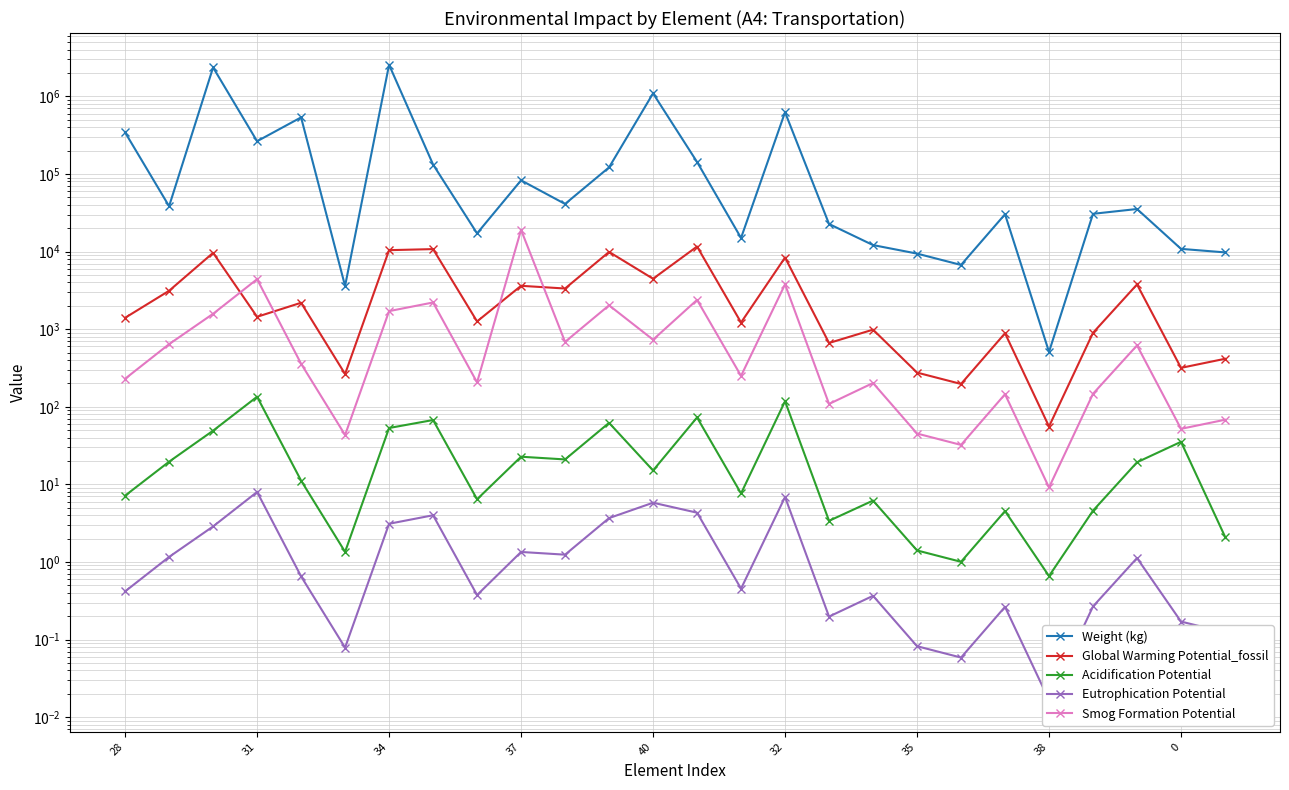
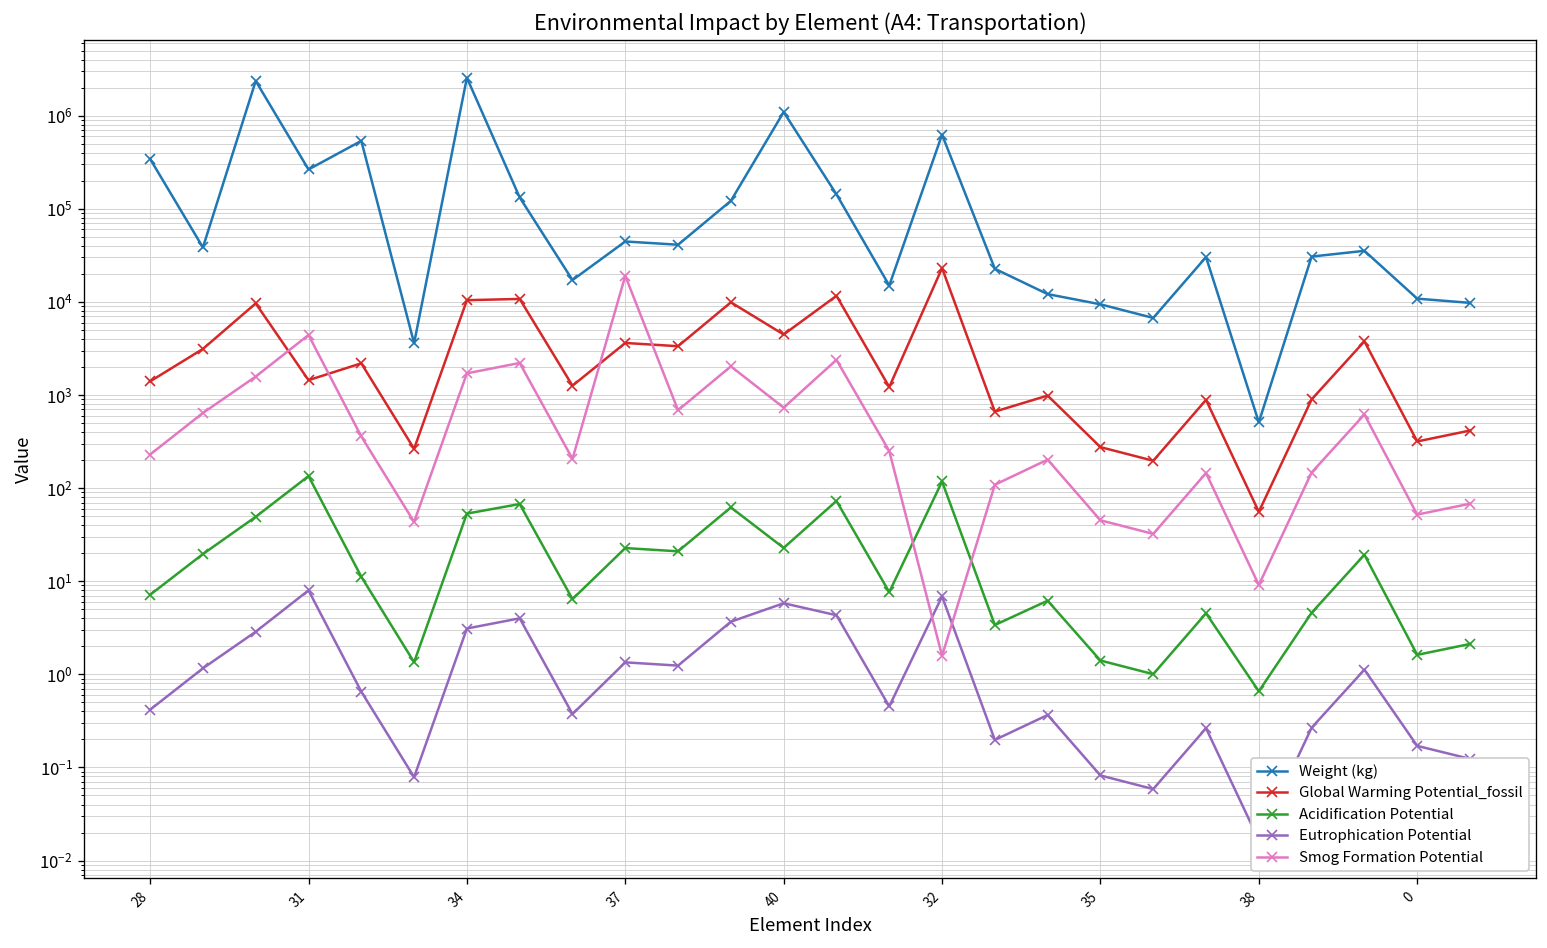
Weight (kg), 37: 80000 -> 40000
Acidification Potential, 40: 15 -> 23
Global Warming Potential_fossil, 32: 8000 -> 23000
Smog Formation Potential, 32: 4000 -> 1.6
Acidification Potential, 0: 40 -> 1.6
